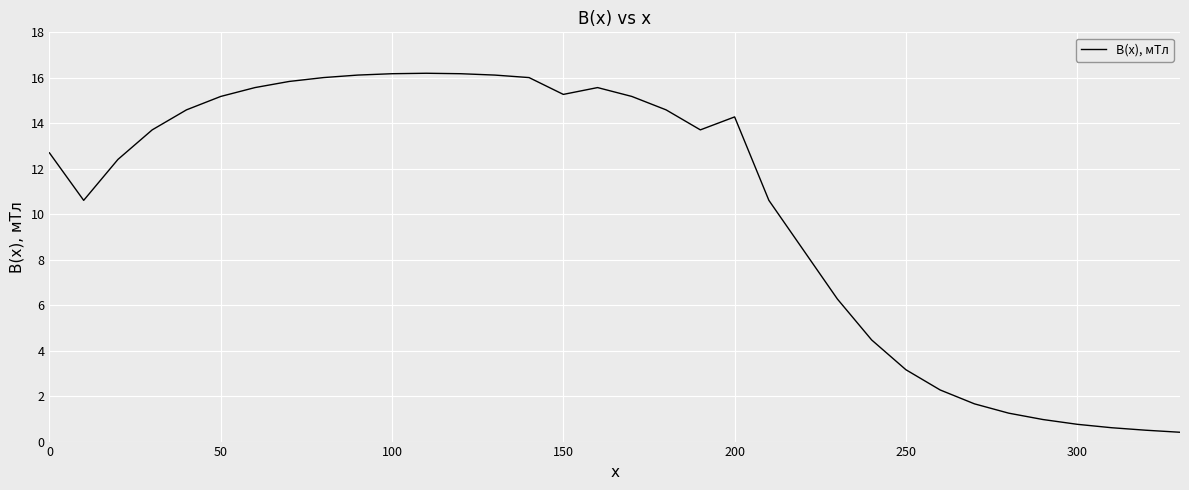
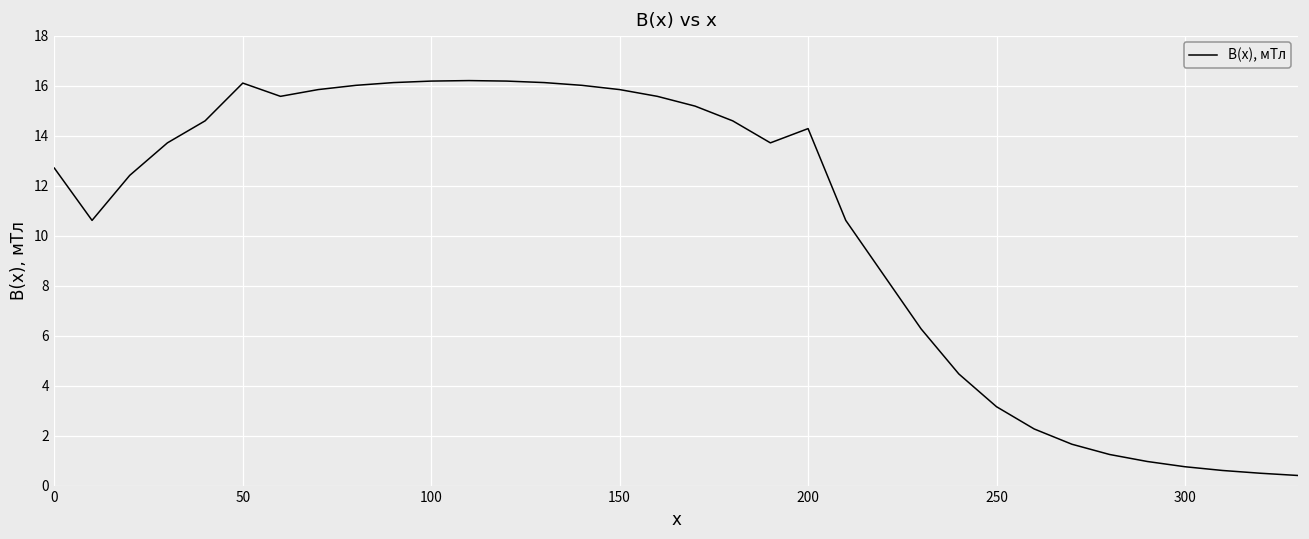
50: 15.2 -> 16.1
150: 15.3 -> 15.8
